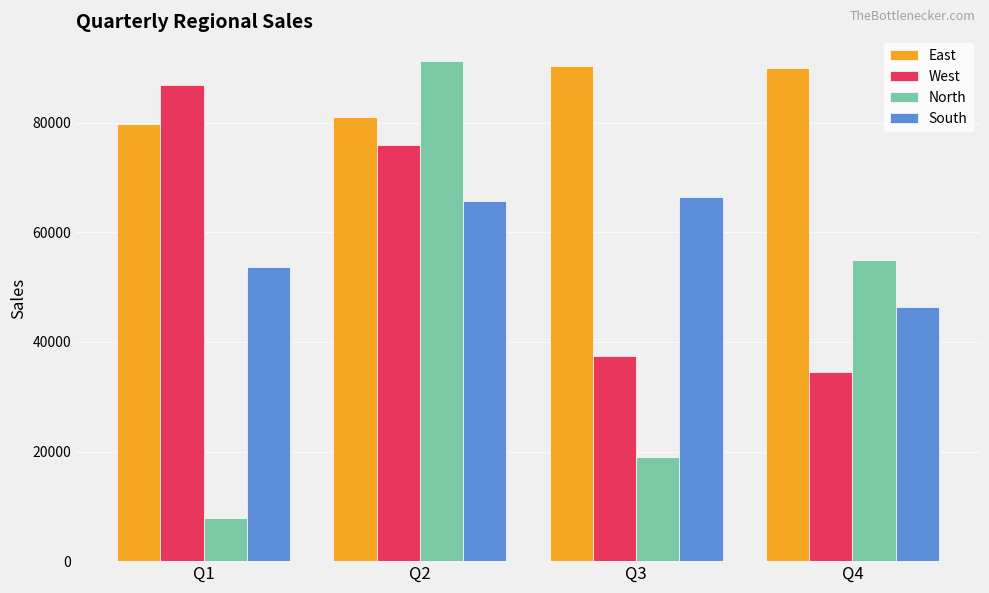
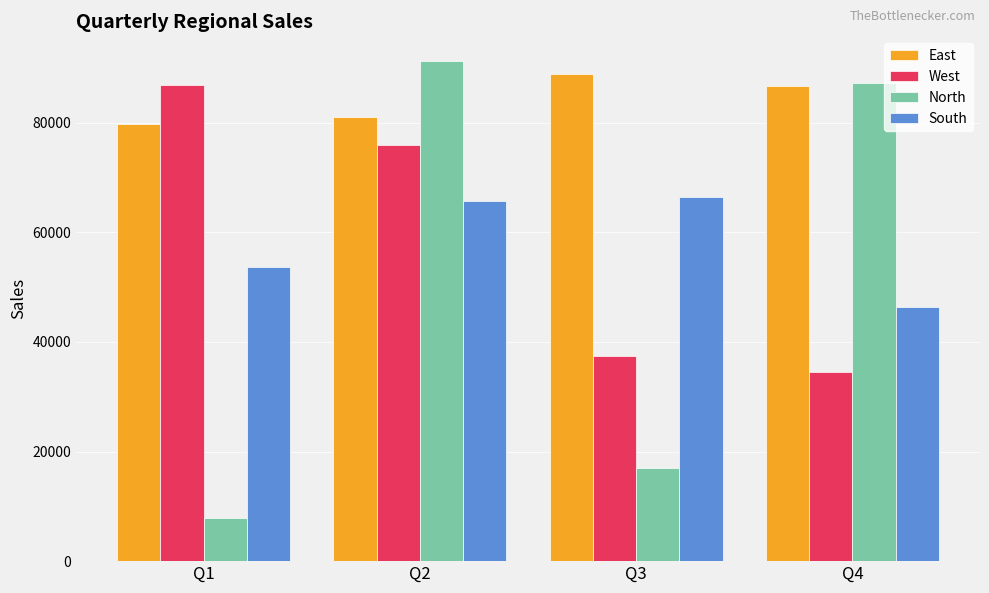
East, Q3: 90000 -> 89000
North, Q3: 19000 -> 17000
East, Q4: 90000 -> 87000
North, Q4: 55000 -> 87000
